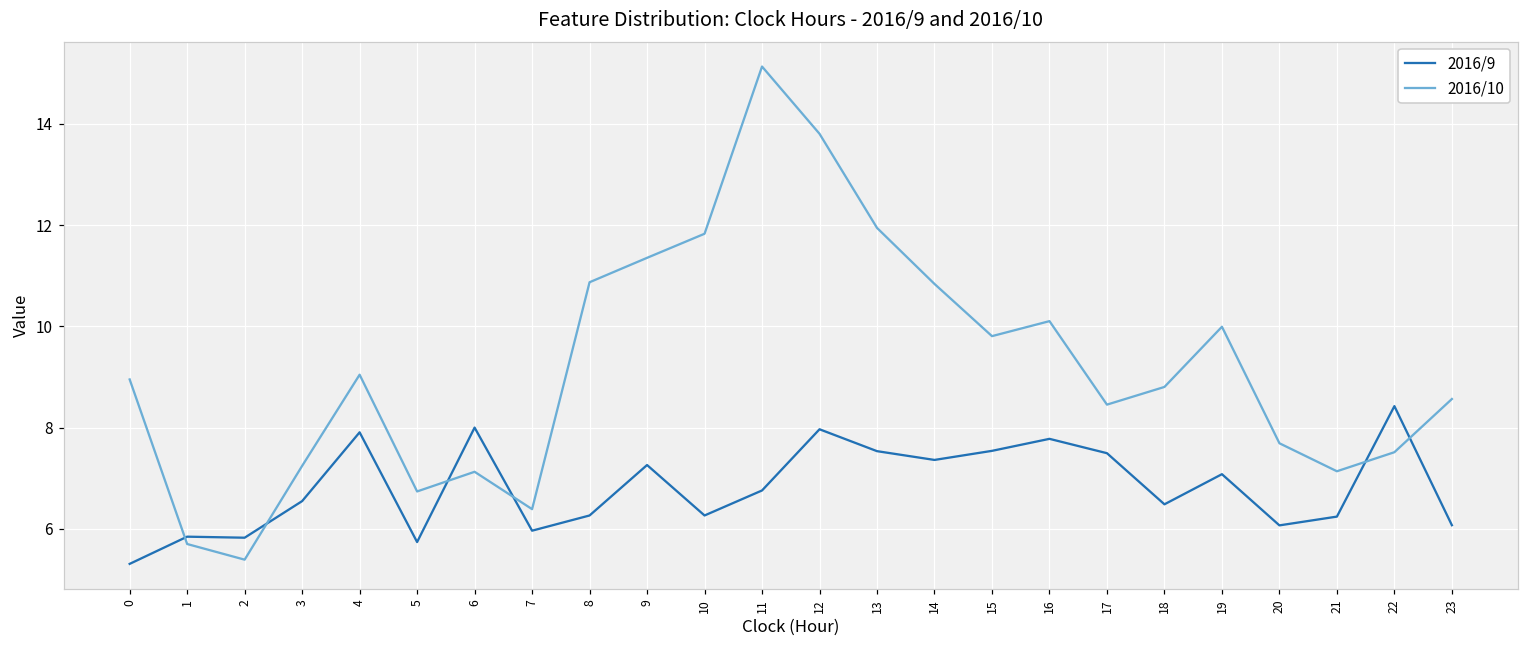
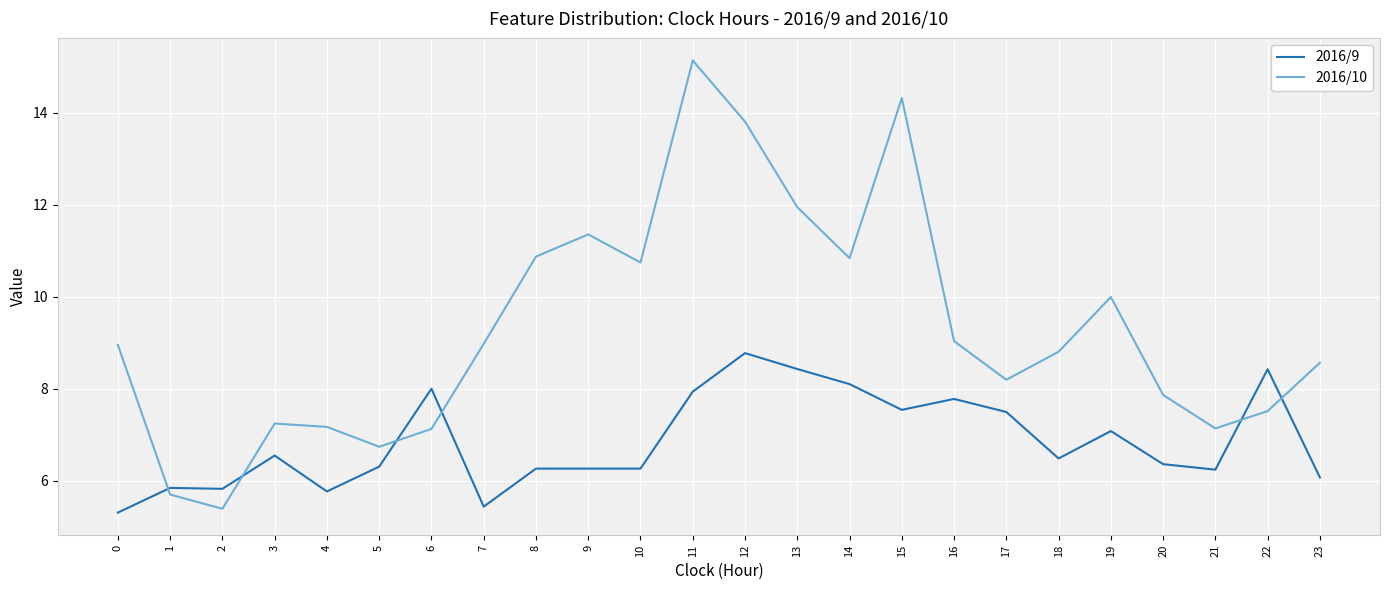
2016/9, 4: 7.9 -> 5.8
2016/10, 4: 9.0 -> 7.2
2016/9, 5: 5.7 -> 6.3
2016/9, 7: 6.0 -> 5.4
2016/10, 7: 6.4 -> 9.0
2016/9, 9: 7.3 -> 6.3
2016/10, 10: 11.8 -> 10.7
2016/9, 11: 6.8 -> 7.9
2016/9, 12: 8.0 -> 8.8
2016/9, 13: 7.5 -> 8.4
2016/9, 14: 7.4 -> 8.1
2016/10, 15: 9.8 -> 14.3
2016/10, 16: 10.1 -> 9.0
2016/10, 17: 8.5 -> 8.2
2016/9, 20: 6.1 -> 6.4
2016/10, 20: 7.7 -> 7.9
